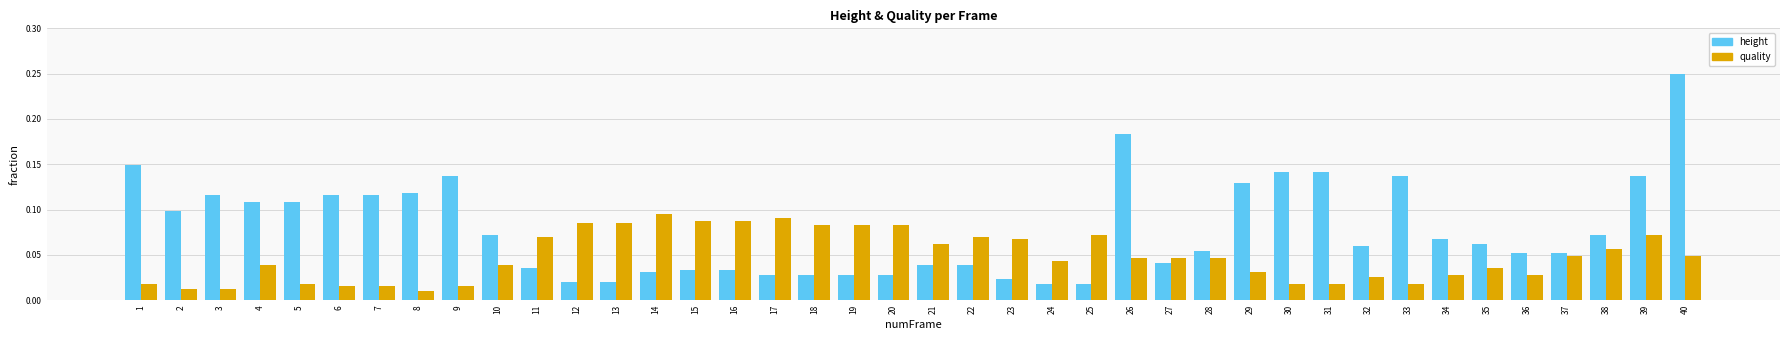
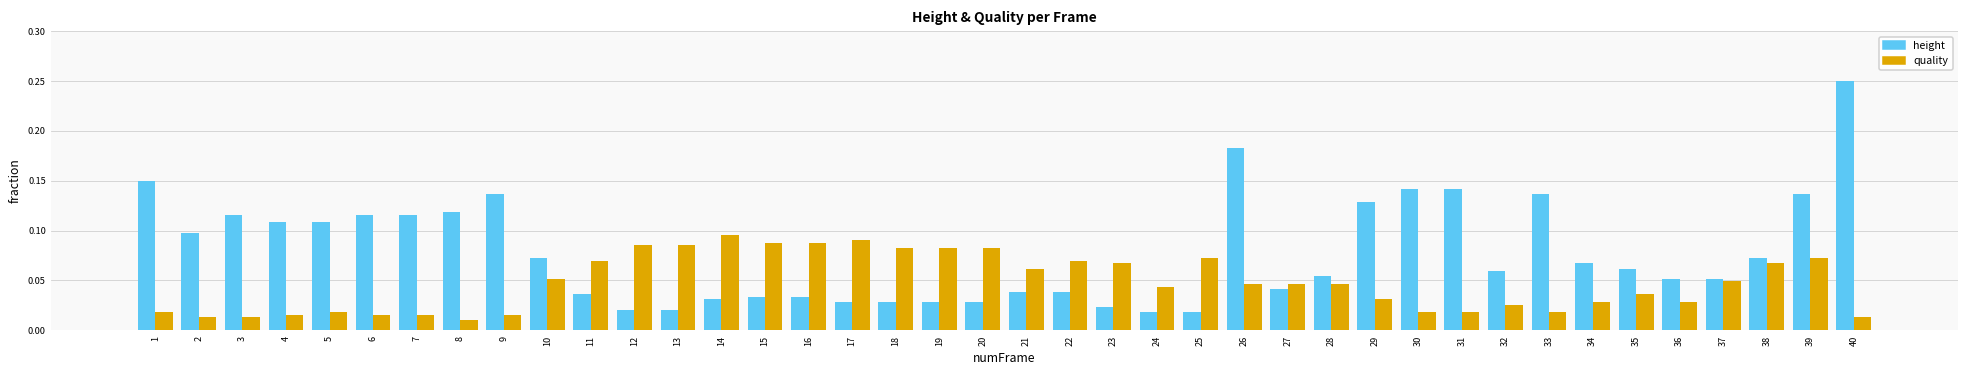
quality, 4: 0.04 -> 0.02
quality, 10: 0.04 -> 0.05
quality, 38: 0.06 -> 0.07
quality, 40: 0.05 -> 0.01
